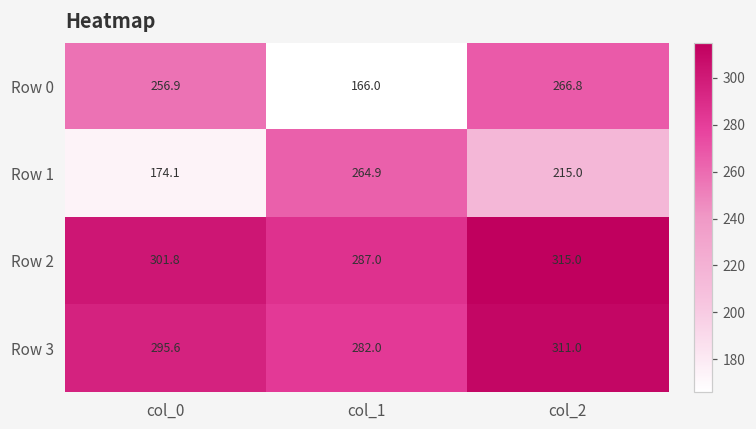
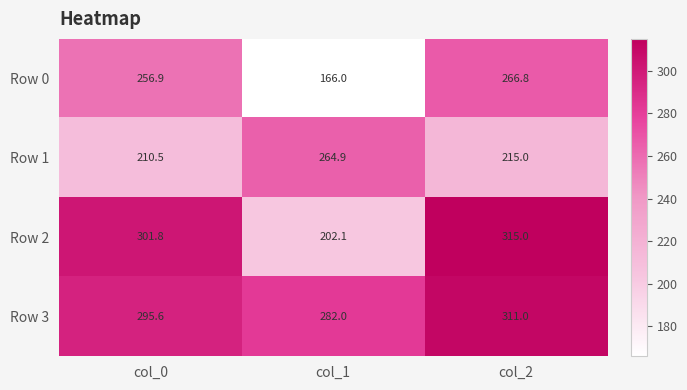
Row 1, col_0: 174.1 -> 210.5
Row 2, col_1: 287.0 -> 202.1
